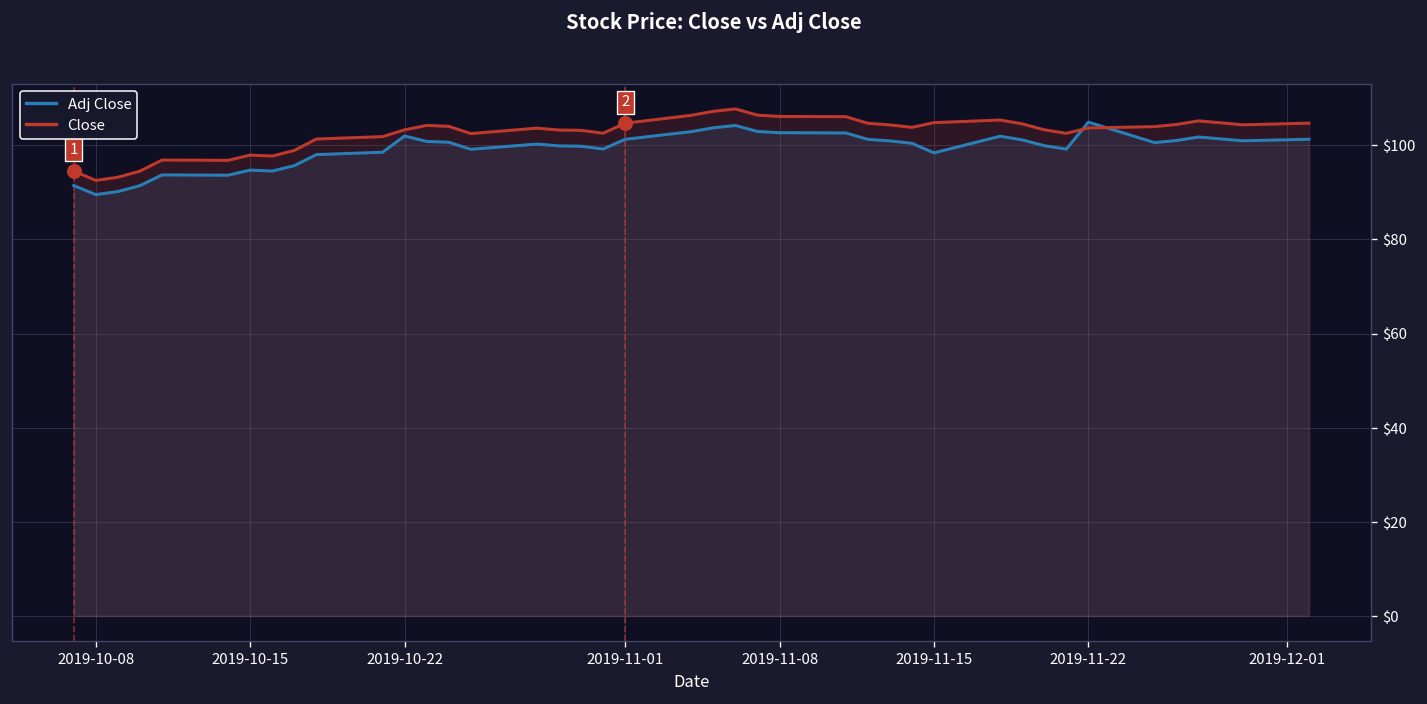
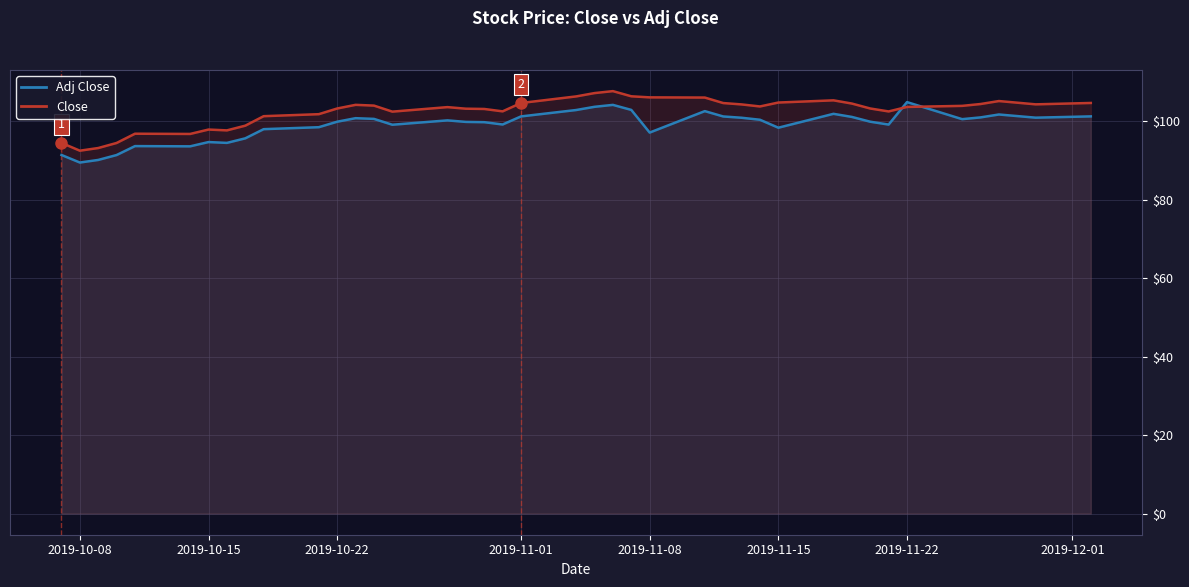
Adj Close, 2019-10-22: $102 -> $100
Adj Close, 2019-11-08: $103 -> $97
